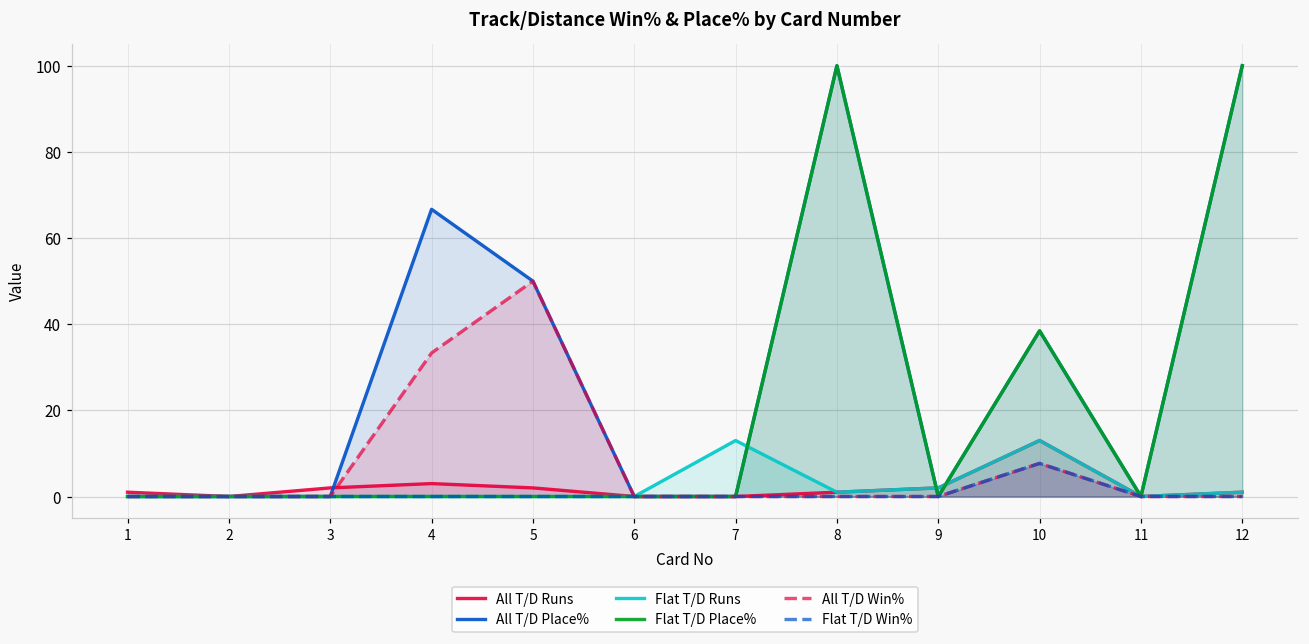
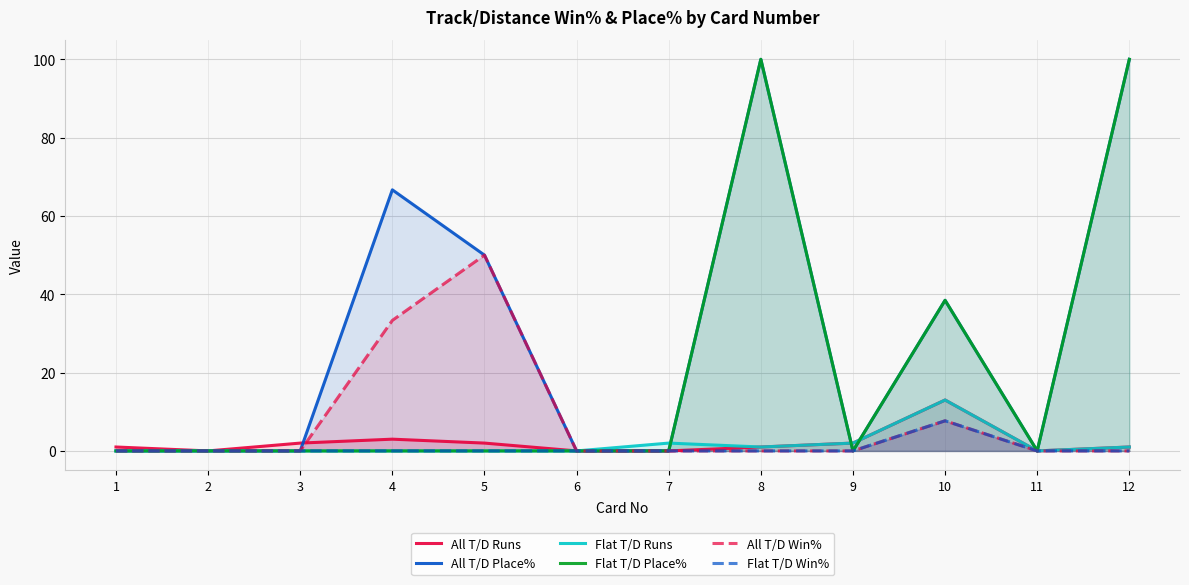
Flat T/D Runs, 7: 13 -> 2
